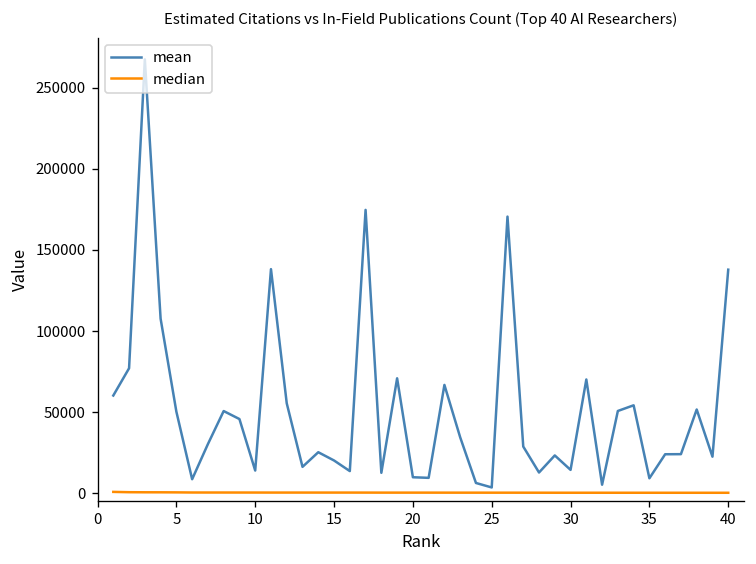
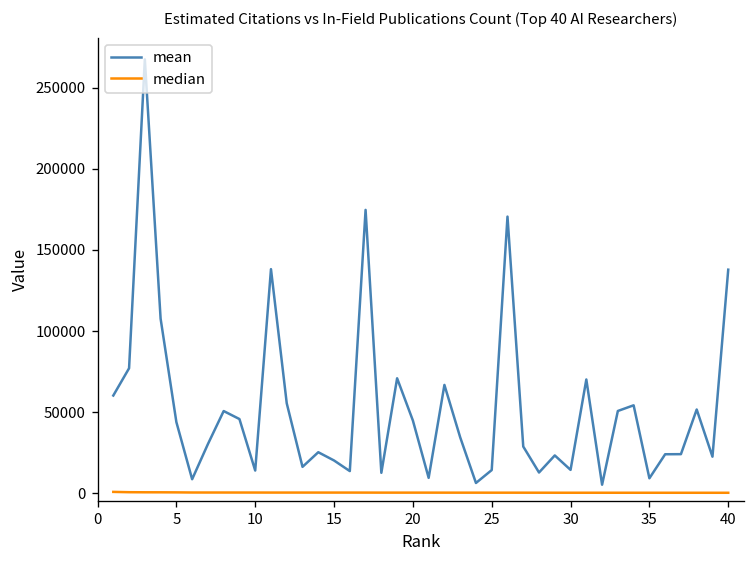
mean, 5: 50000 -> 44000
mean, 20: 10000 -> 45000
mean, 25: 4000 -> 14000
